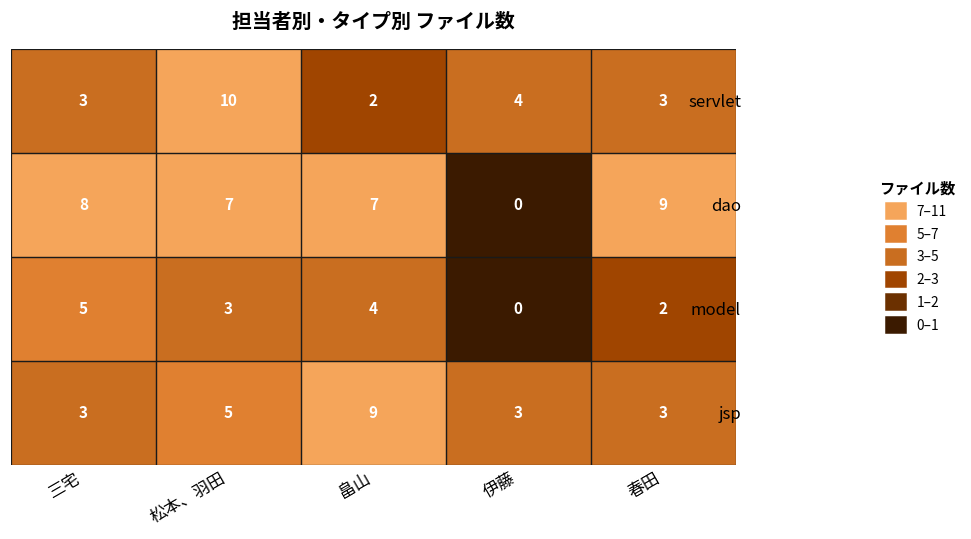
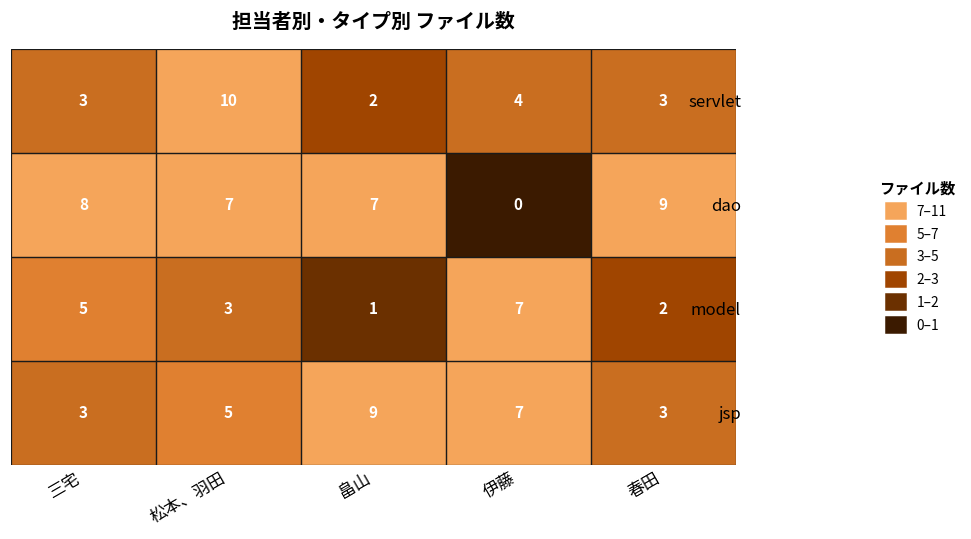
model, 畠山: 4 -> 1
model, 伊藤: 0 -> 7
jsp, 伊藤: 3 -> 7
